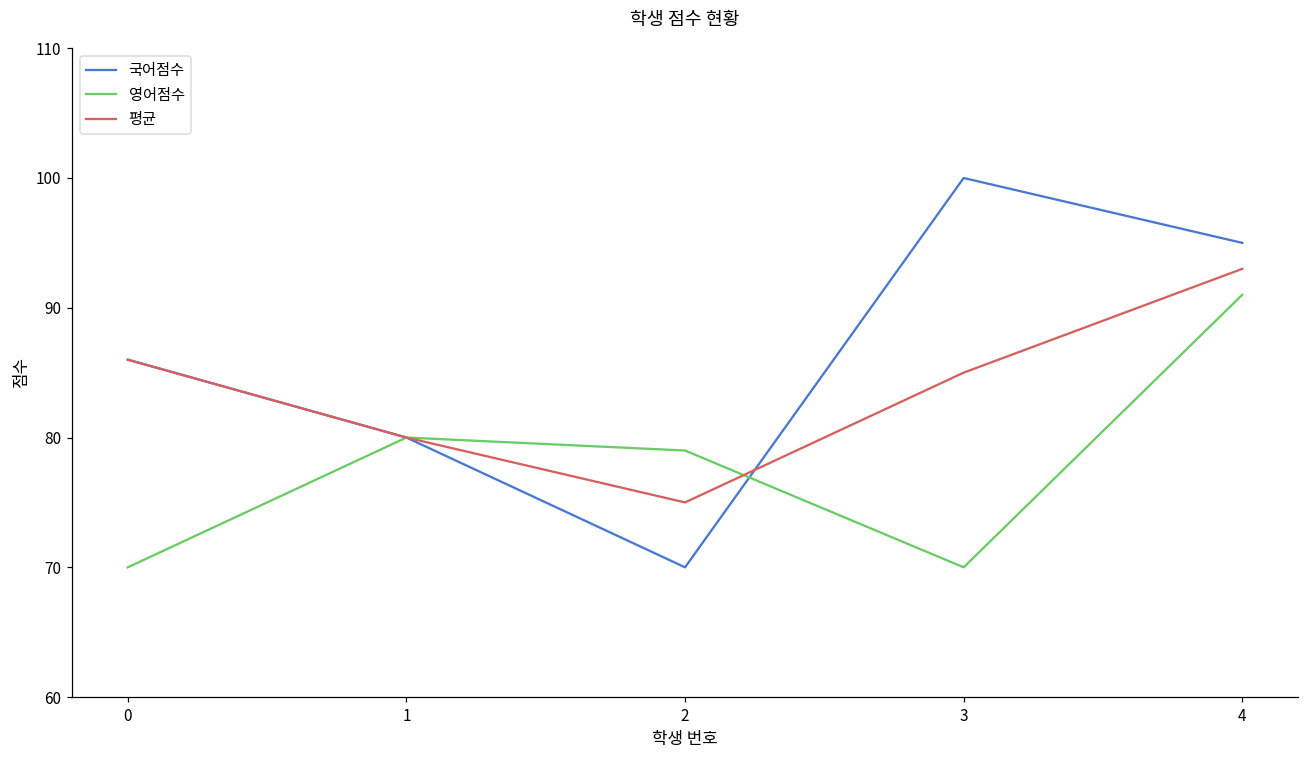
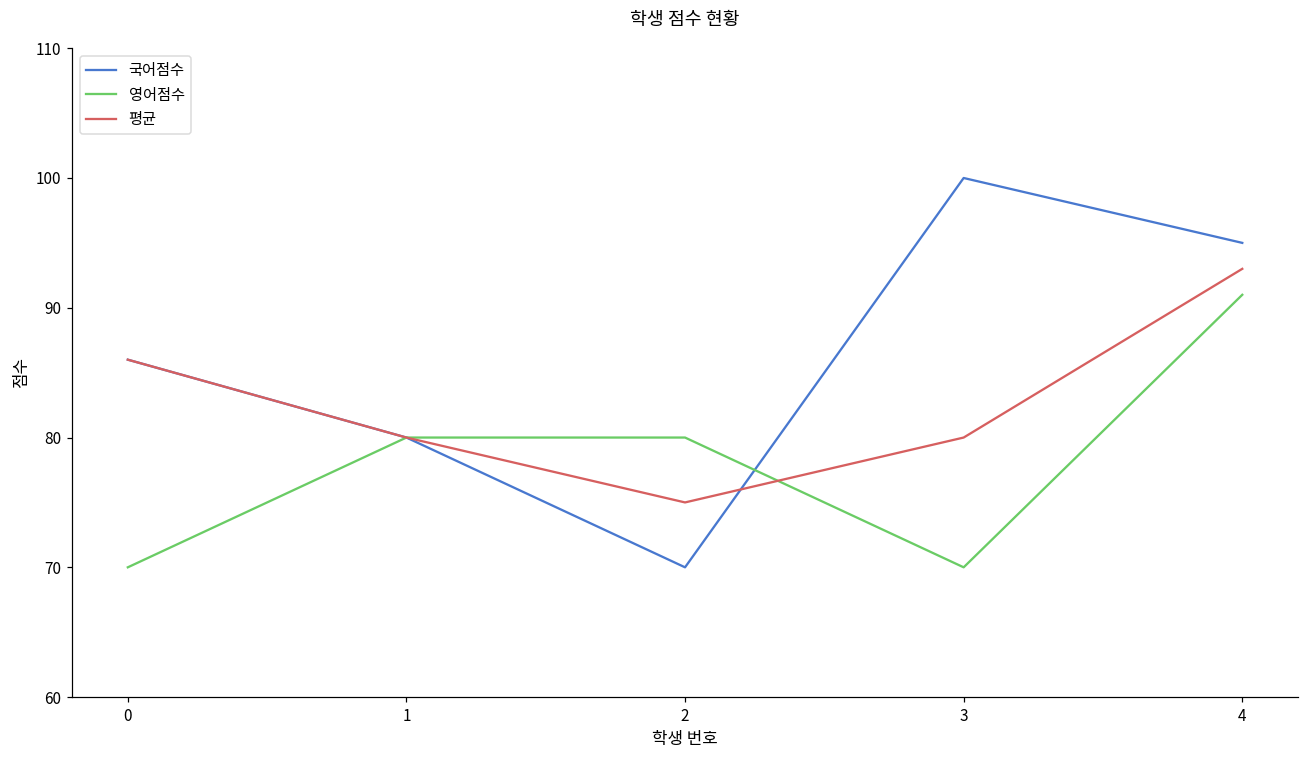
영어점수, 2: 79 -> 80
평균, 3: 85 -> 80
